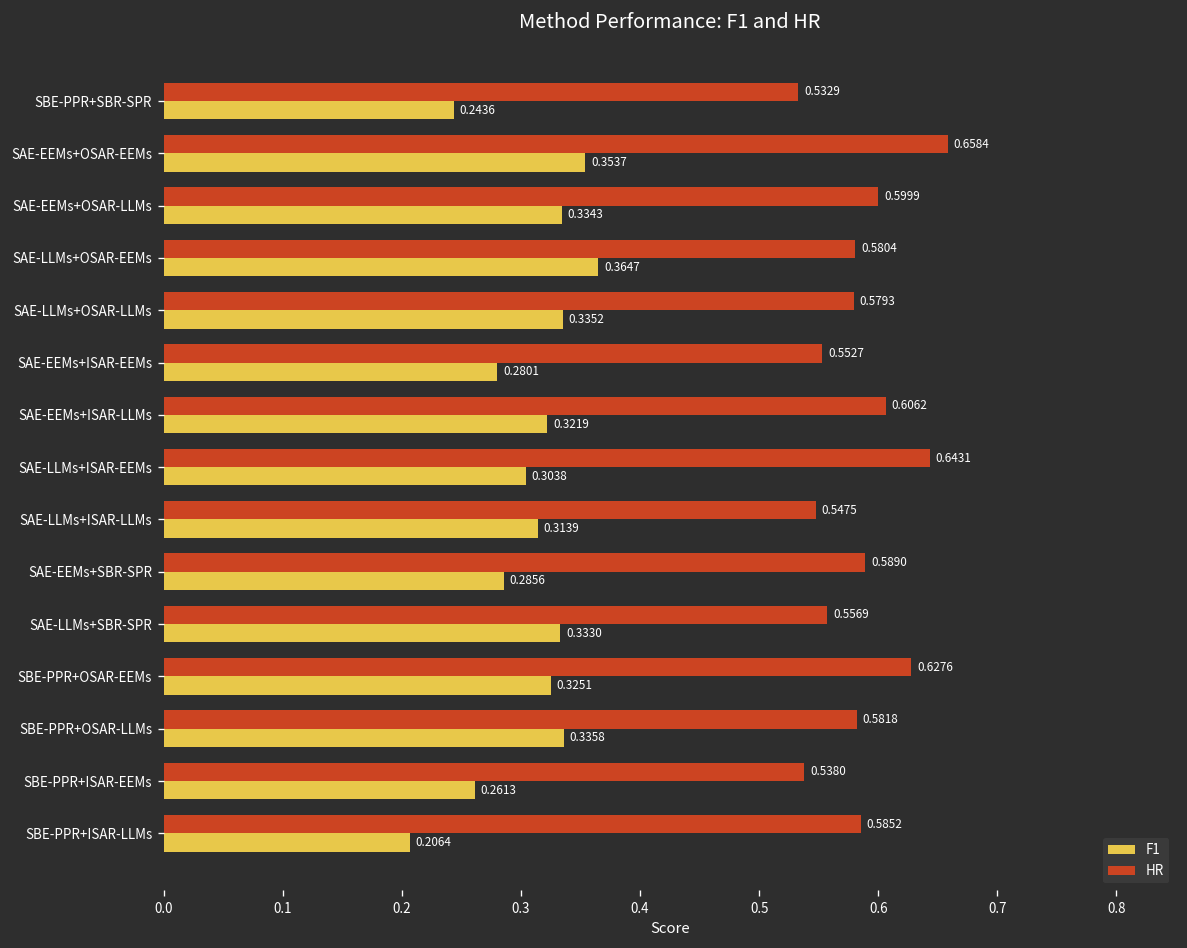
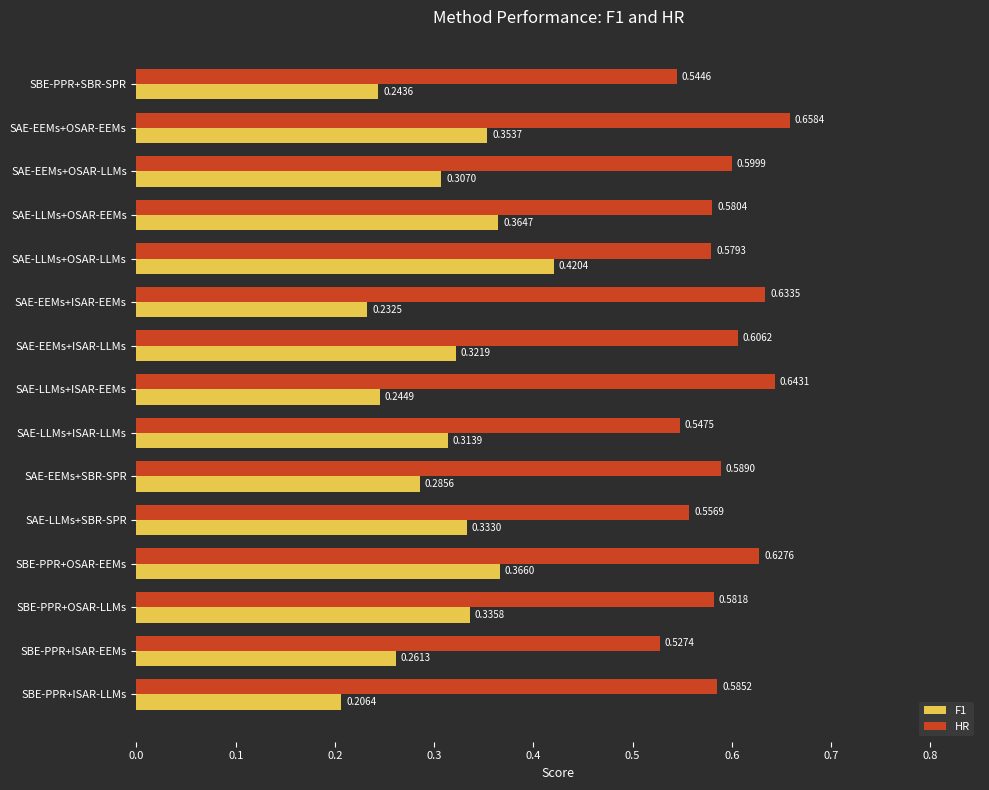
HR, SBE-PPR+SBR-SPR: 0.5329 -> 0.5446
F1, SAE-EEMs+OSAR-LLMs: 0.3343 -> 0.3070
F1, SAE-LLMs+OSAR-LLMs: 0.3352 -> 0.4204
HR, SAE-EEMs+ISAR-EEMs: 0.5527 -> 0.6335
F1, SAE-EEMs+ISAR-EEMs: 0.2801 -> 0.2325
F1, SAE-LLMs+ISAR-EEMs: 0.3038 -> 0.2449
F1, SBE-PPR+OSAR-EEMs: 0.3251 -> 0.3660
HR, SBE-PPR+ISAR-EEMs: 0.5380 -> 0.5274
